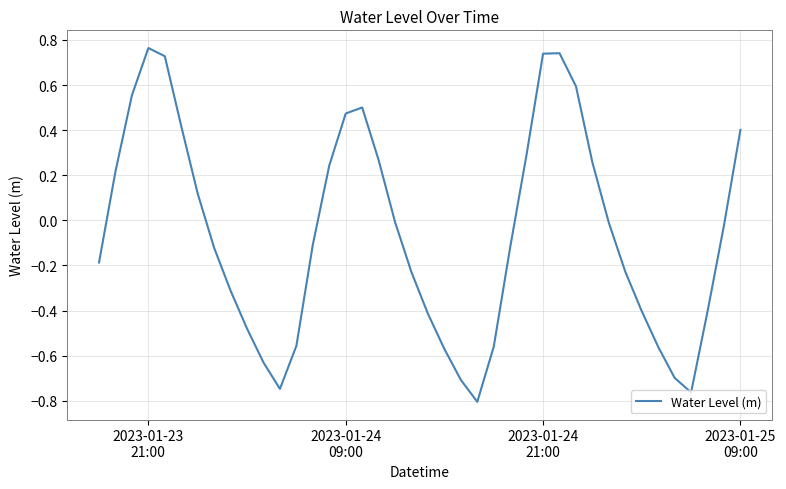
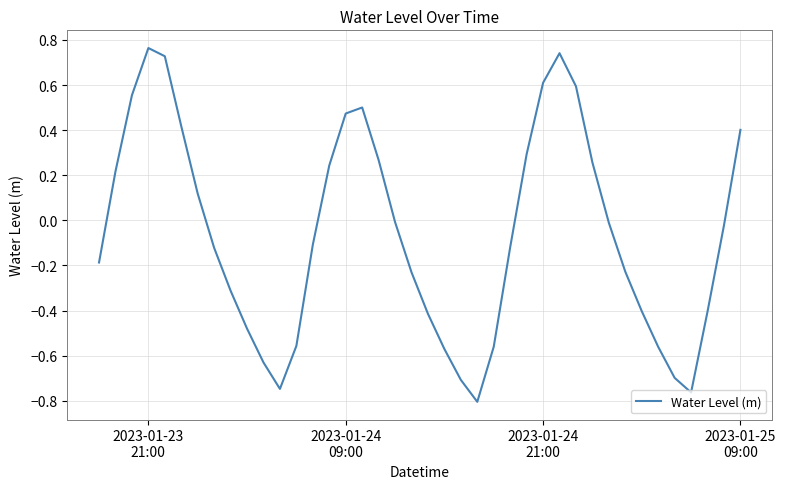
2023-01-24 21:00: 0.74 -> 0.61
